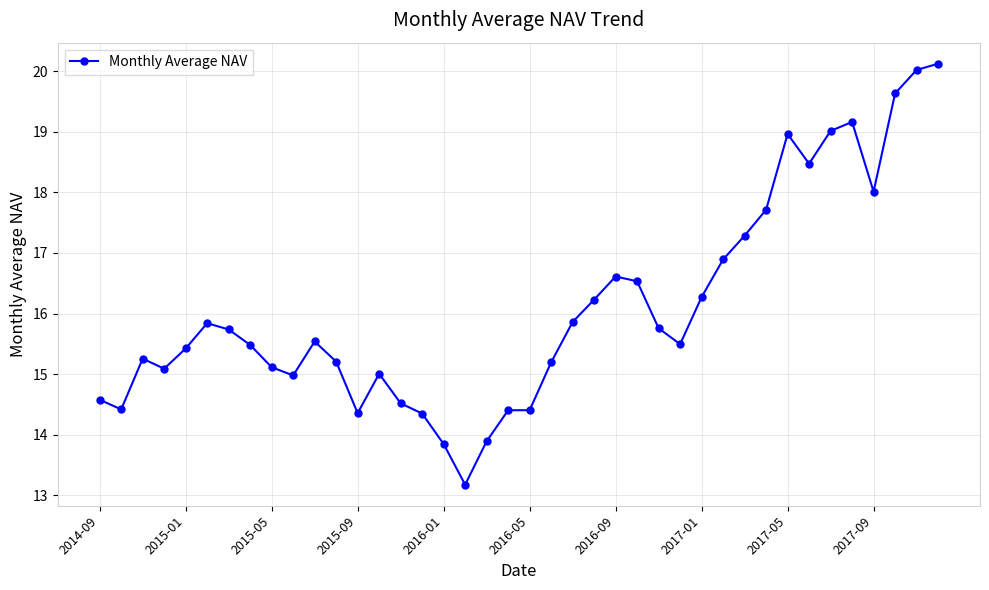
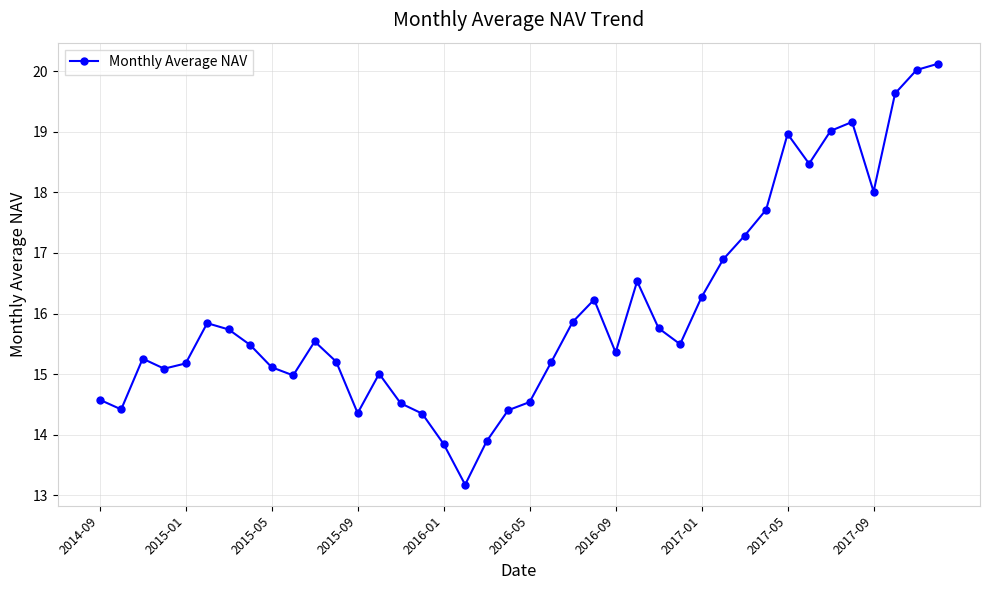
2015-01: 15.4 -> 15.2
2016-05: 14.4 -> 14.5
2016-09: 16.6 -> 15.4
